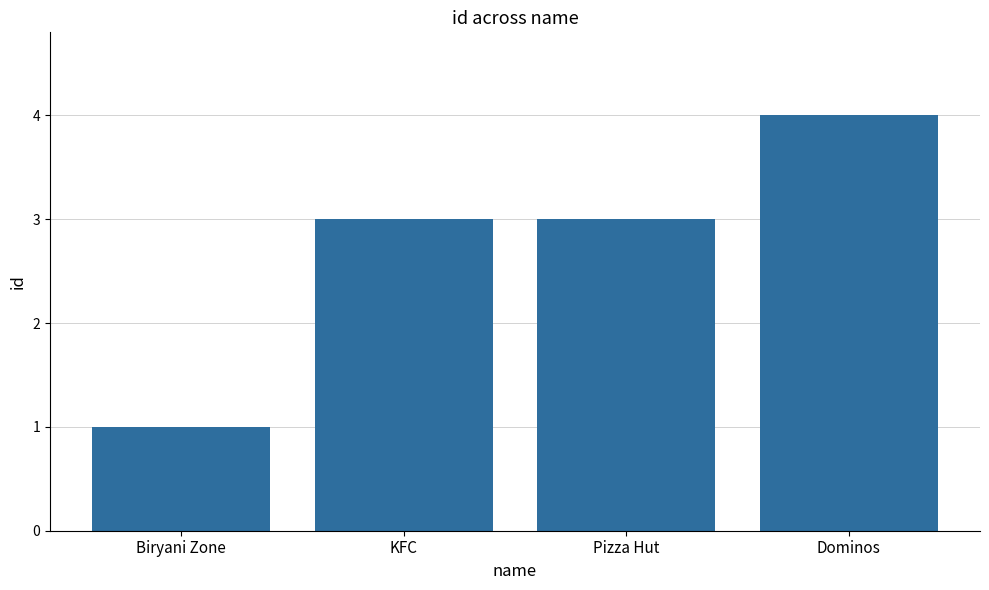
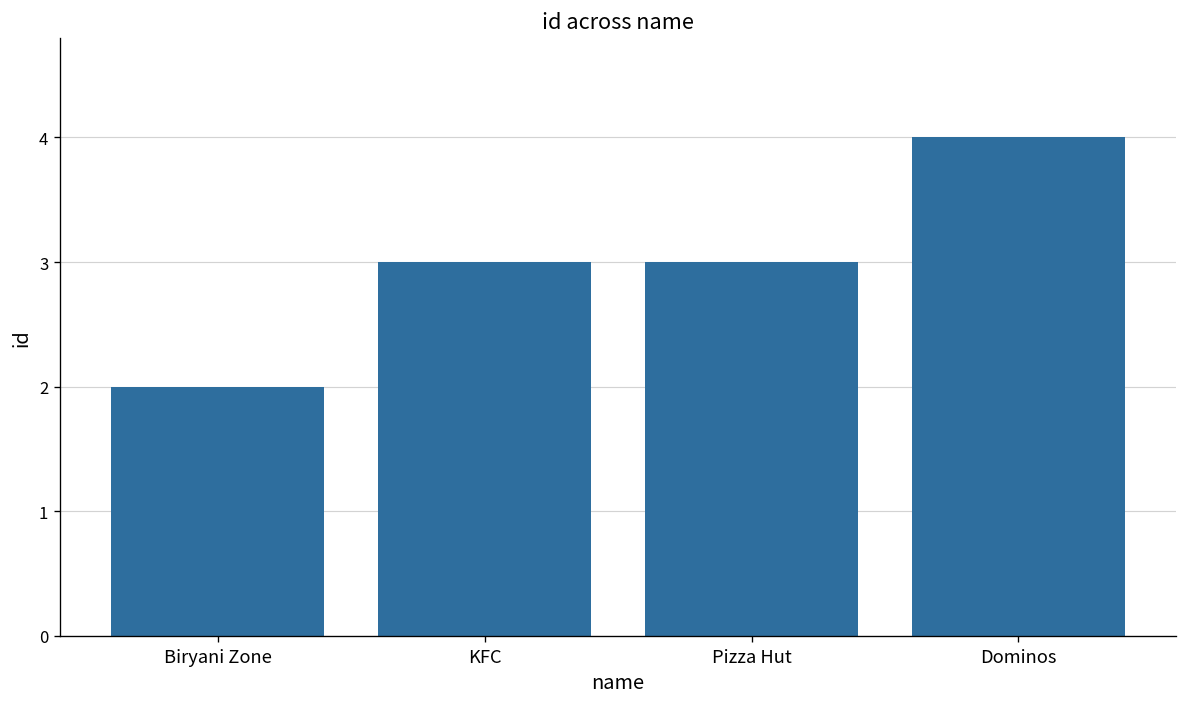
Biryani Zone: 1 -> 2
